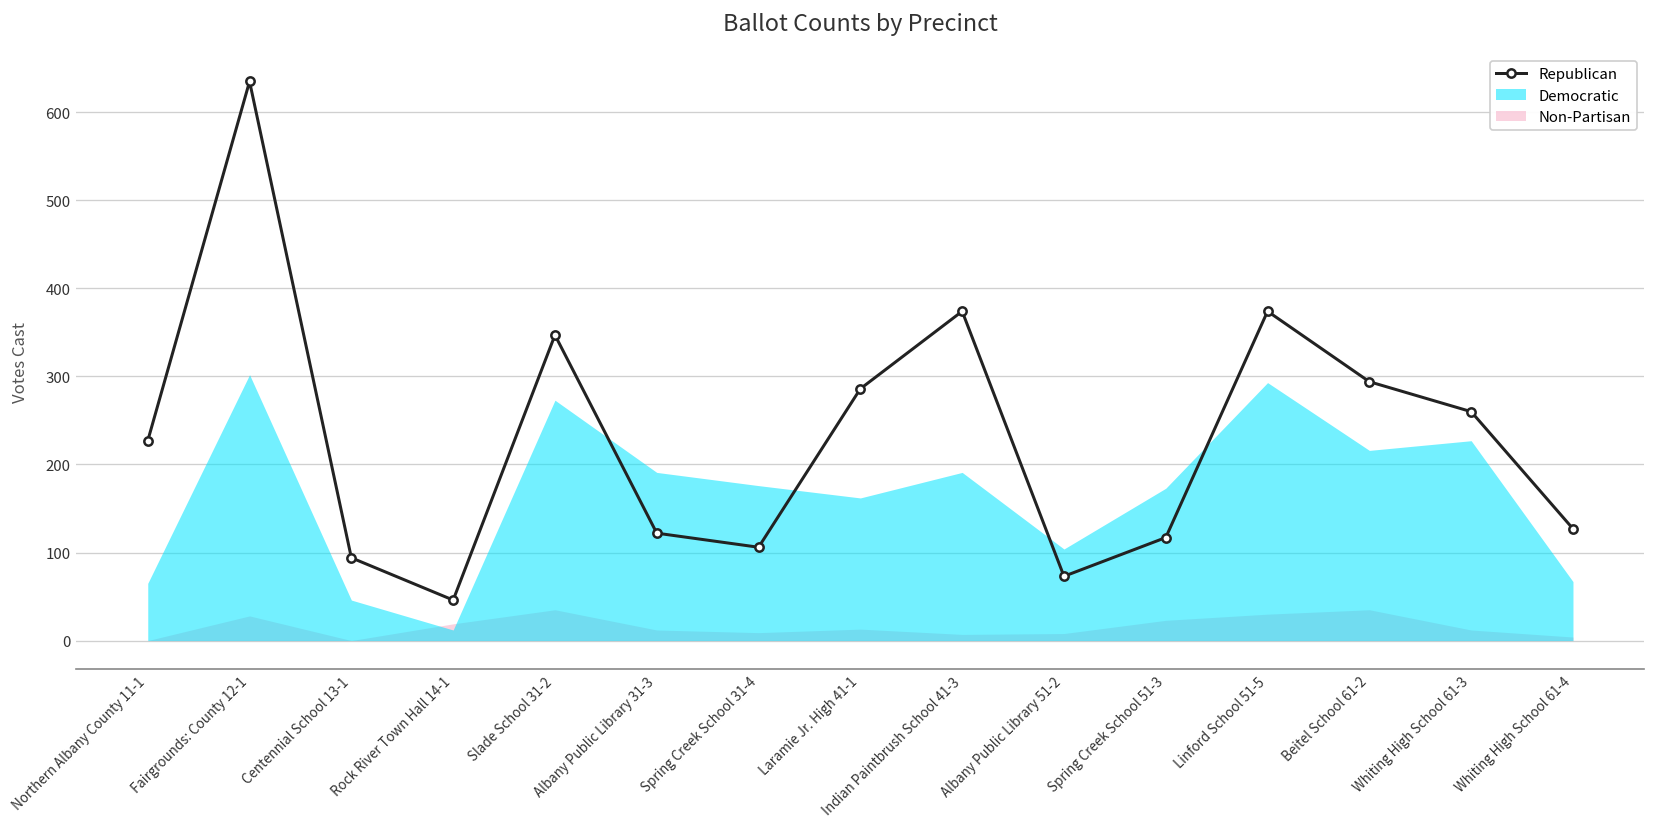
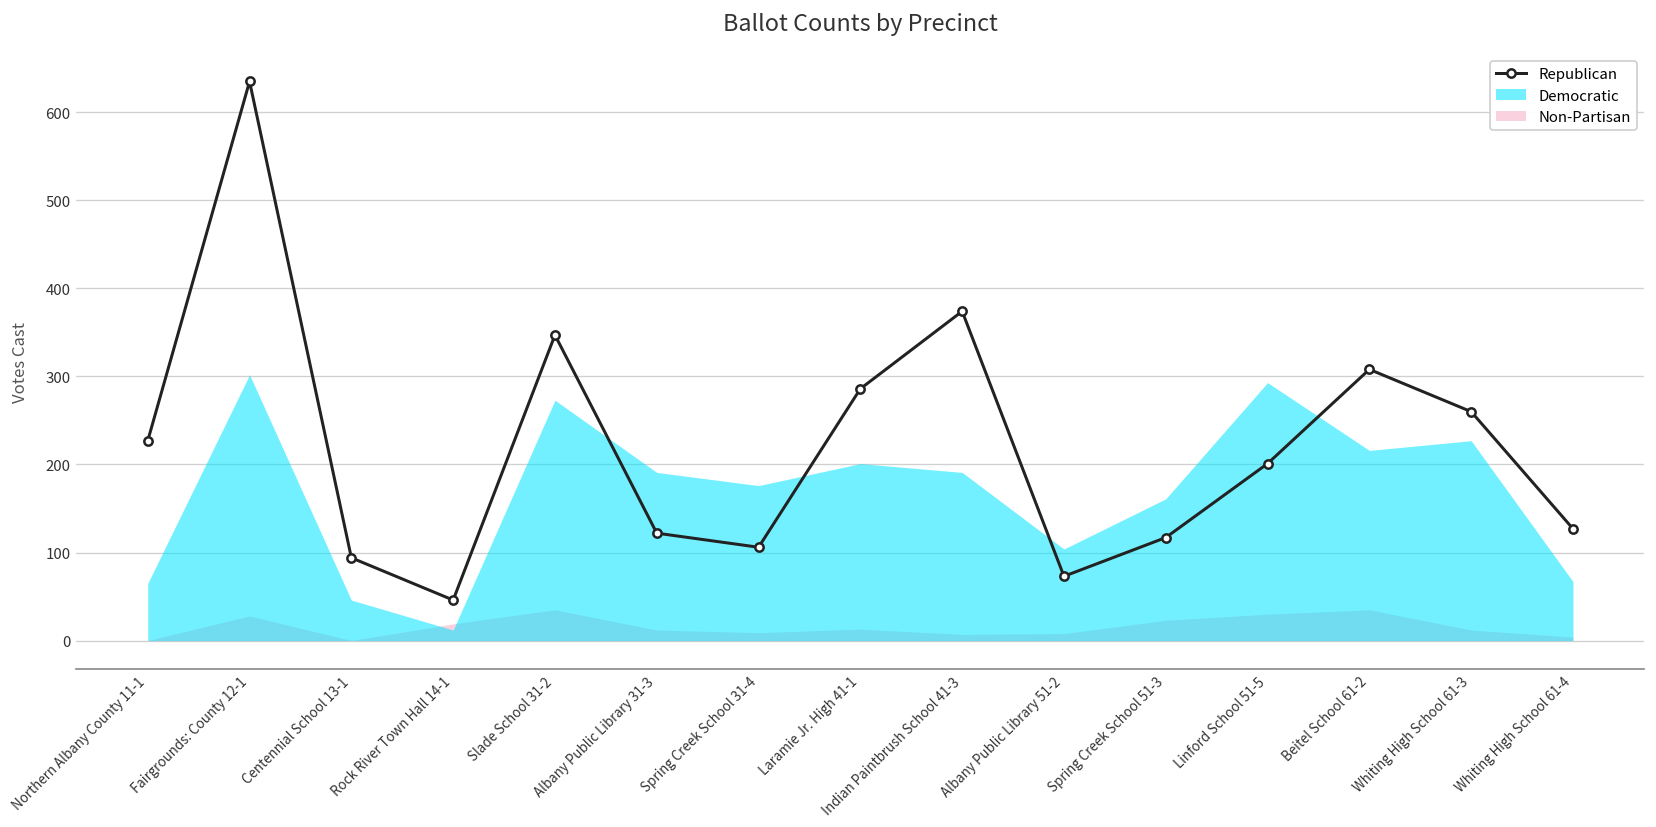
Democratic, Laramie Jr. High 41-1: 160 -> 200
Democratic, Spring Creek School 51-3: 170 -> 160
Republican, Linford School 51-5: 370 -> 200
Republican, Beitel School 61-2: 290 -> 310
